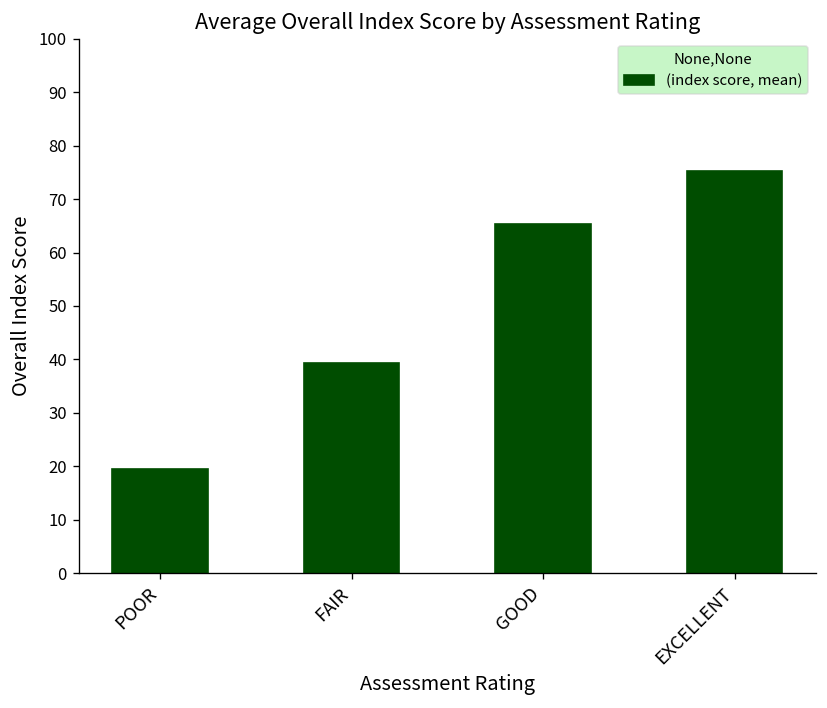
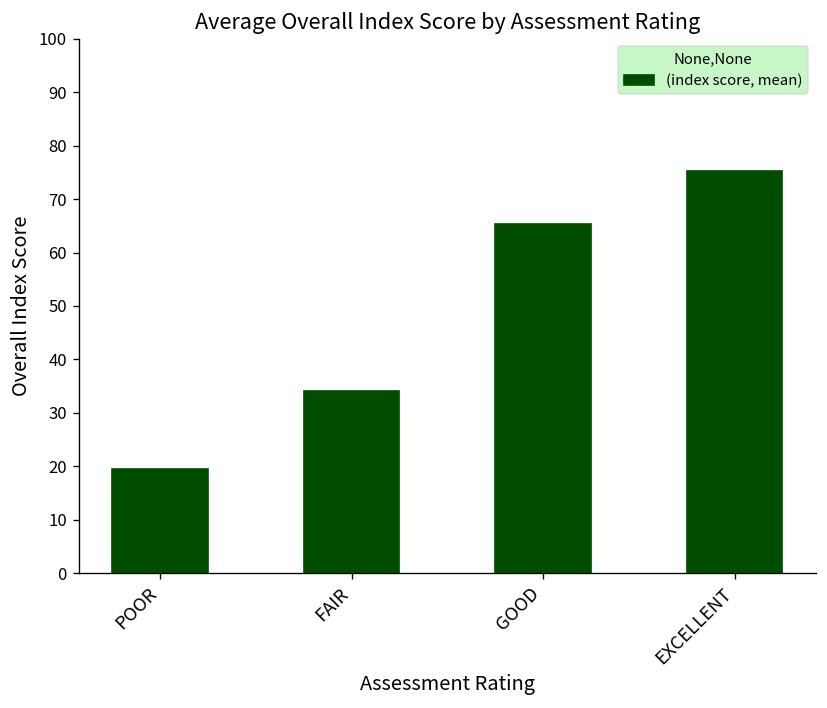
FAIR: 39 -> 34
